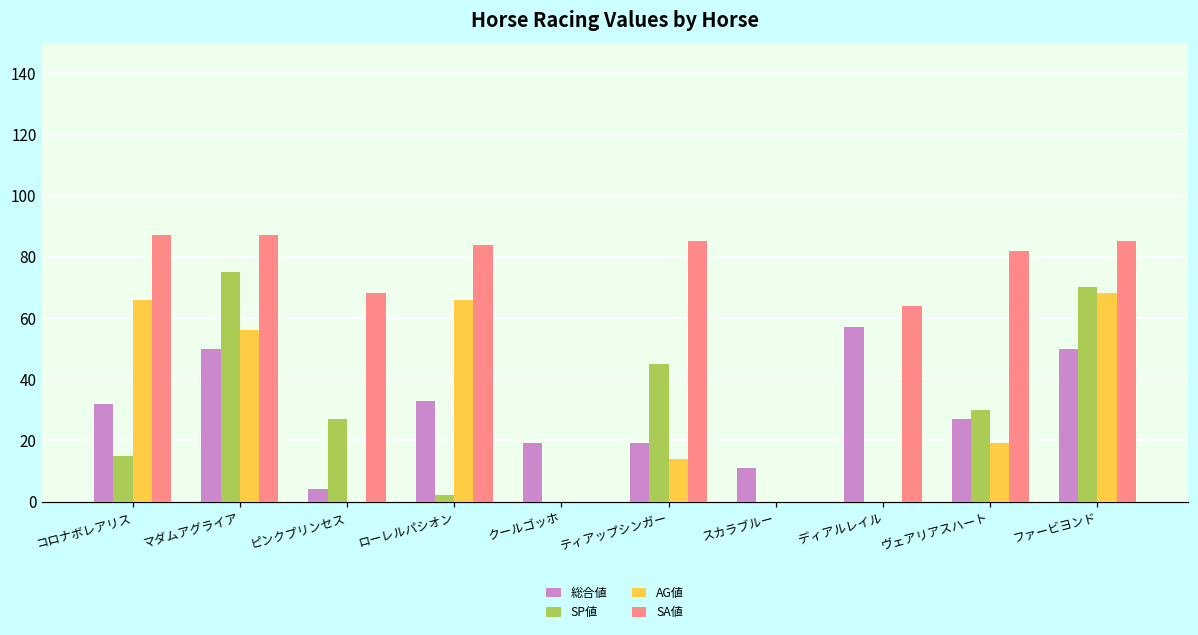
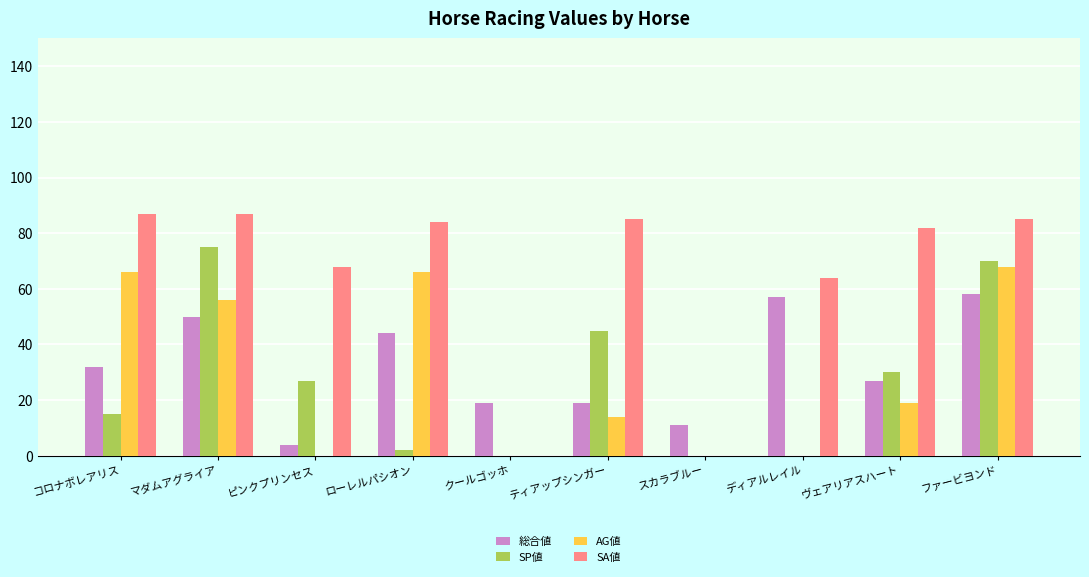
総合値, ローレルパシオン: 33 -> 44
総合値, ファービヨンド: 50 -> 58
